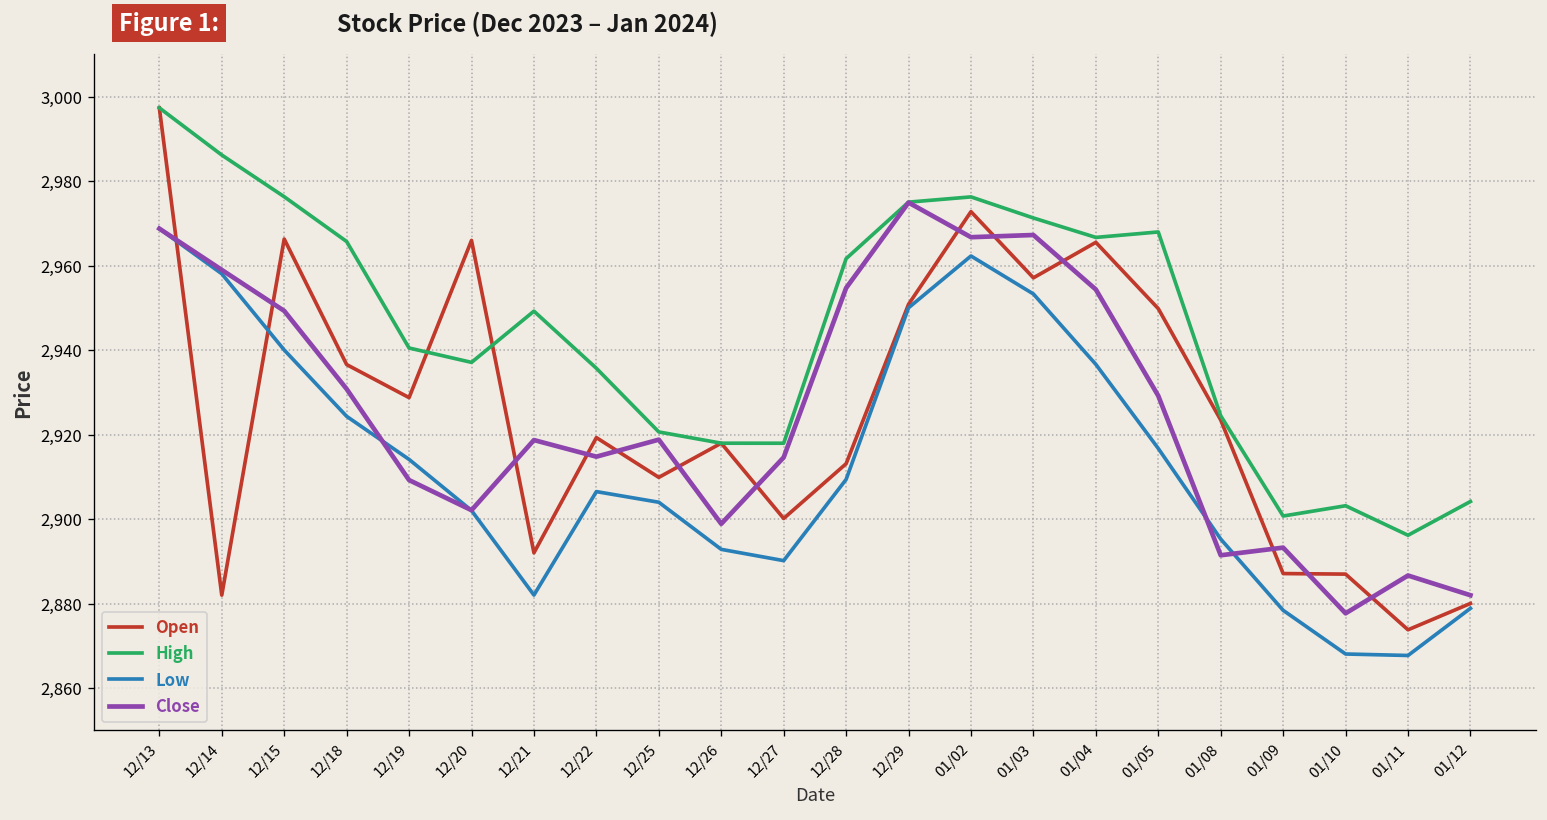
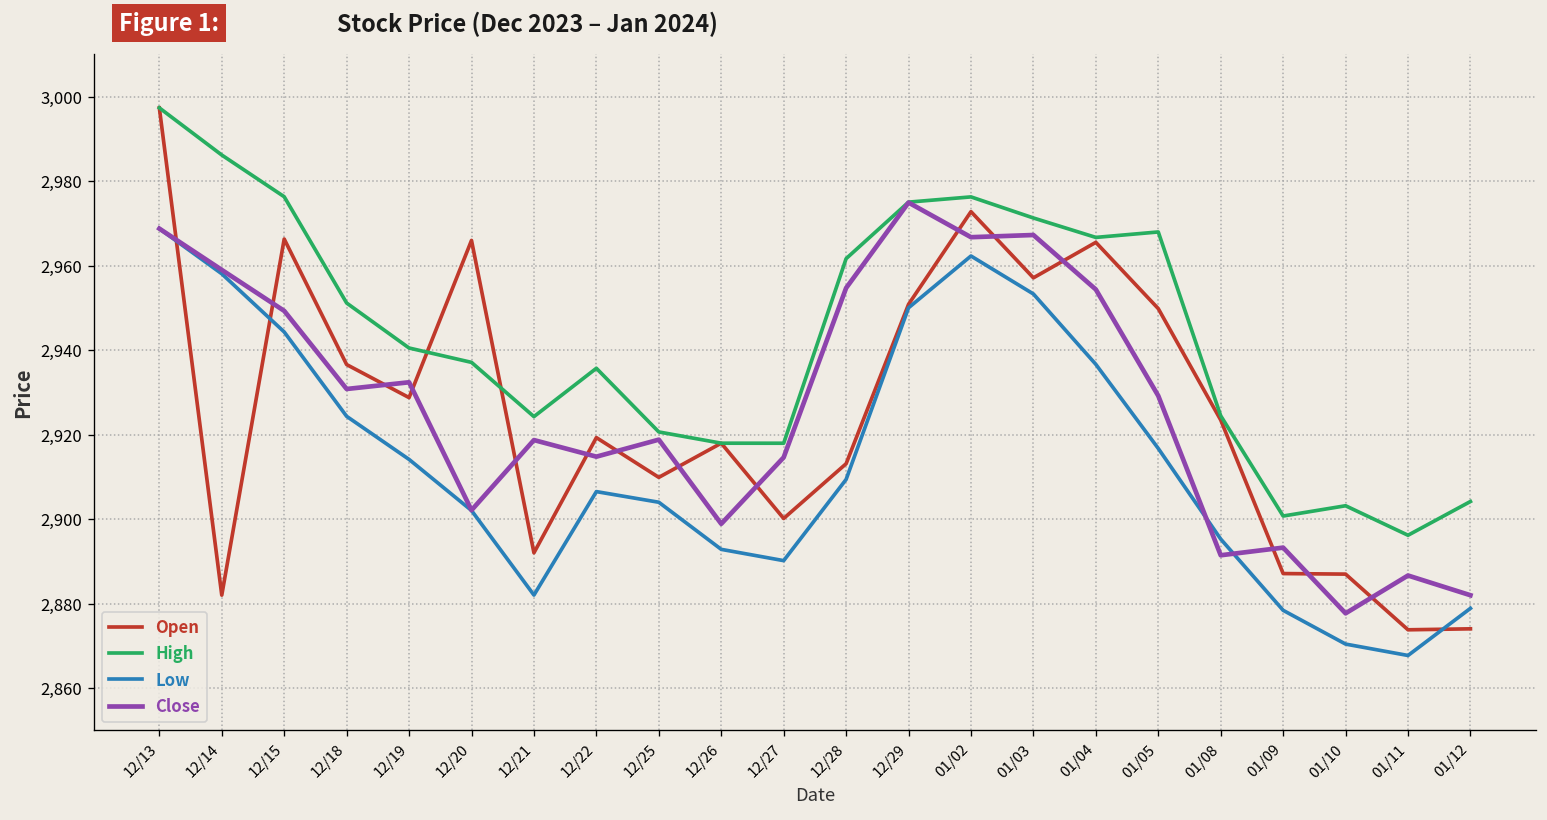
Low, 12/15: 2,940 -> 2,944
High, 12/18: 2,966 -> 2,951
Close, 12/19: 2,909 -> 2,932
High, 12/21: 2,949 -> 2,924
Low, 01/10: 2,868 -> 2,870
Open, 01/12: 2,880 -> 2,874
